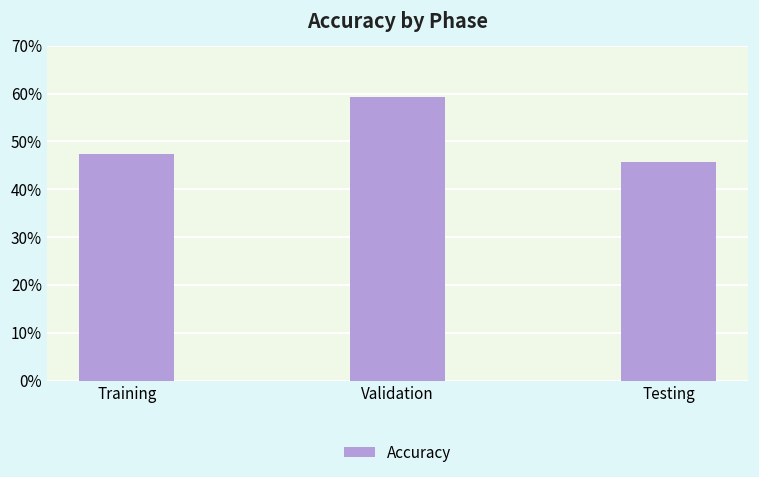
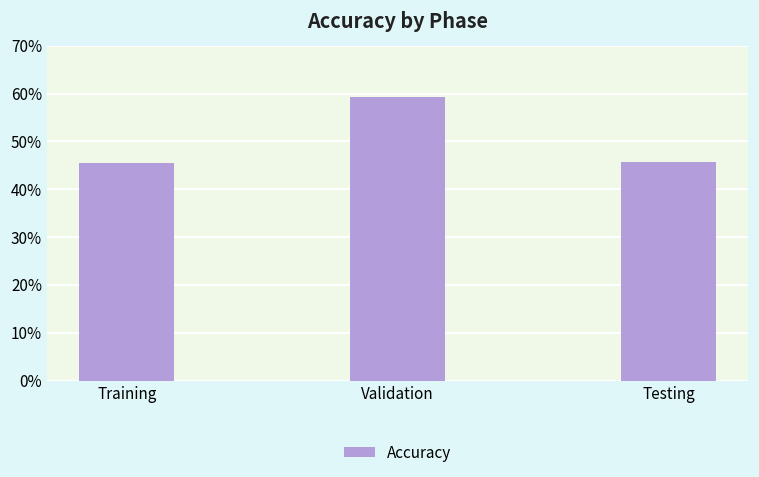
Training: 47% -> 45%
